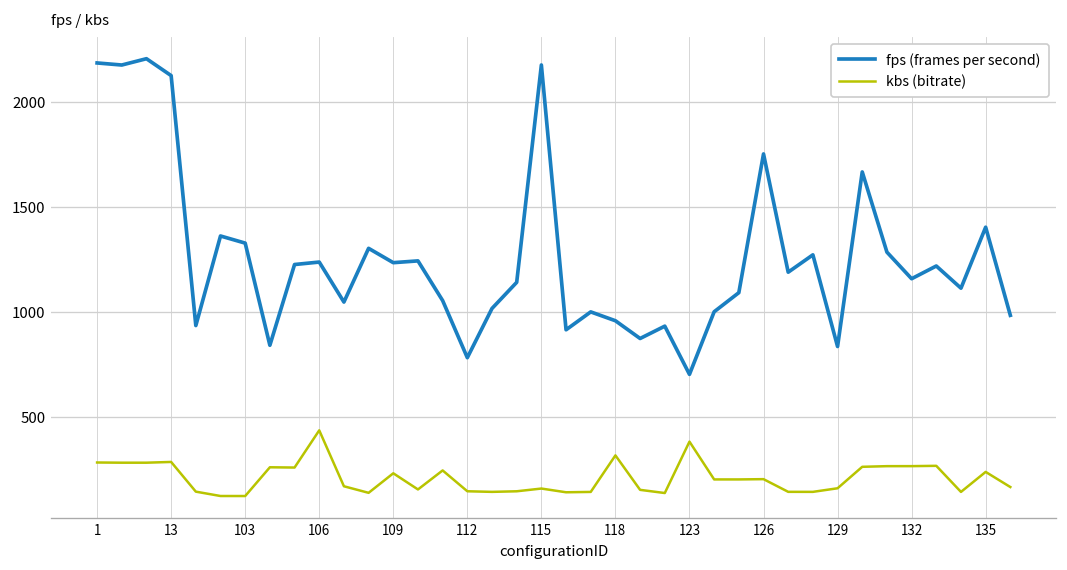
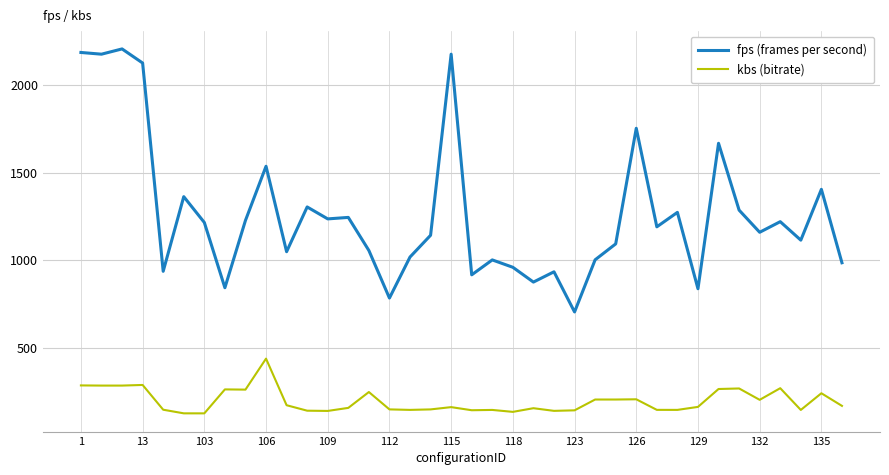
fps (frames per second), 103: 1330 -> 1210
fps (frames per second), 106: 1240 -> 1540
kbs (bitrate), 109: 230 -> 140
kbs (bitrate), 118: 320 -> 130
kbs (bitrate), 123: 380 -> 140
kbs (bitrate), 132: 270 -> 200
